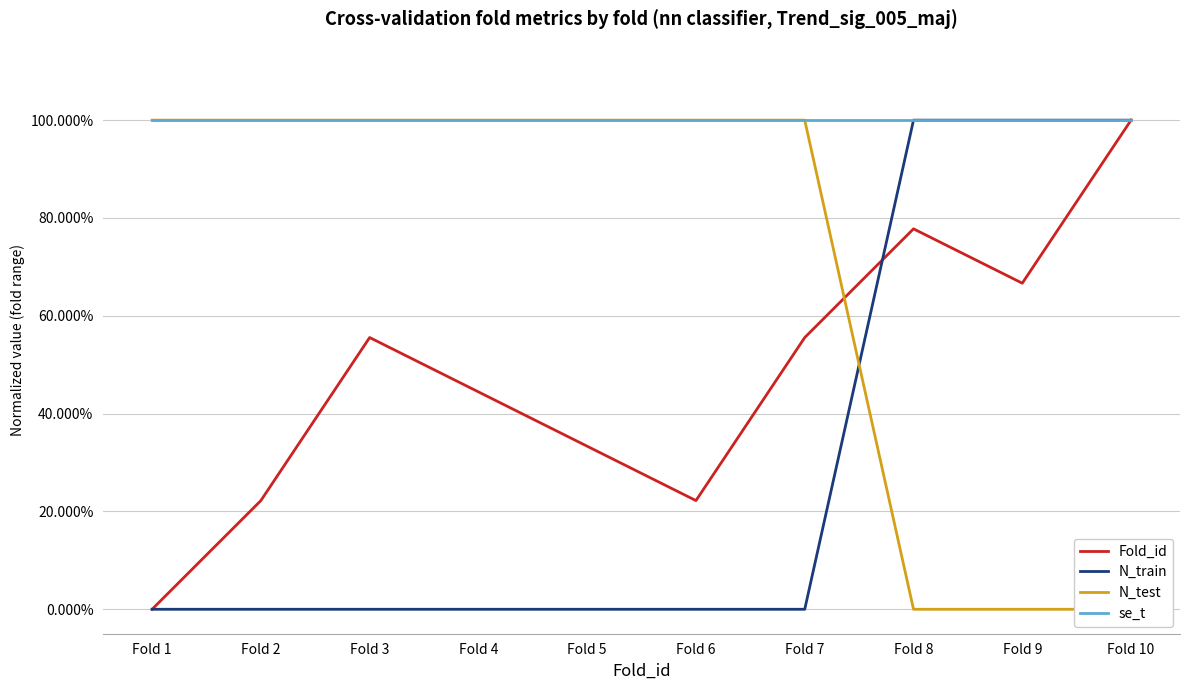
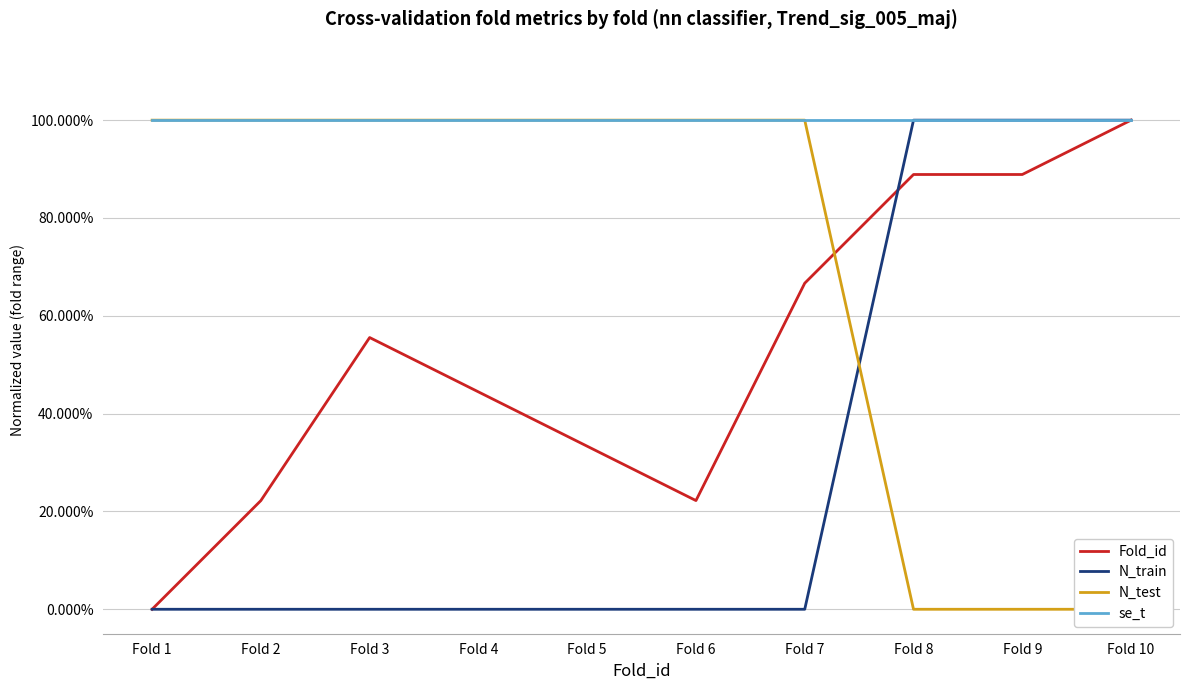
Fold_id, Fold 7: 56% -> 67%
Fold_id, Fold 8: 78% -> 89%
Fold_id, Fold 9: 67% -> 89%
